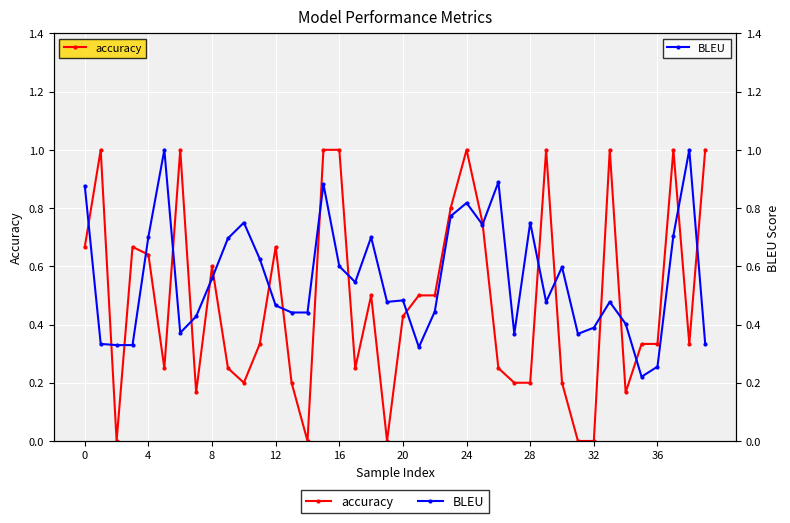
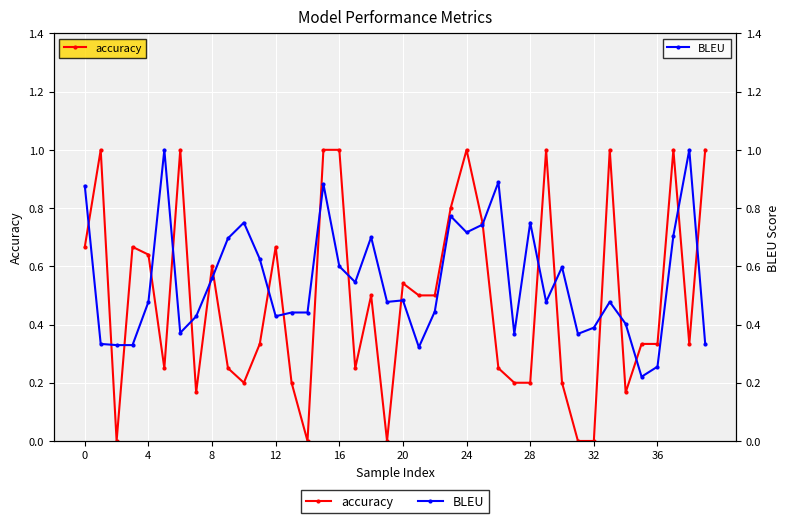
accuracy, 20: 0.43 -> 0.54
BLEU, 4: 0.70 -> 0.48
BLEU, 12: 0.47 -> 0.43
BLEU, 24: 0.82 -> 0.72
